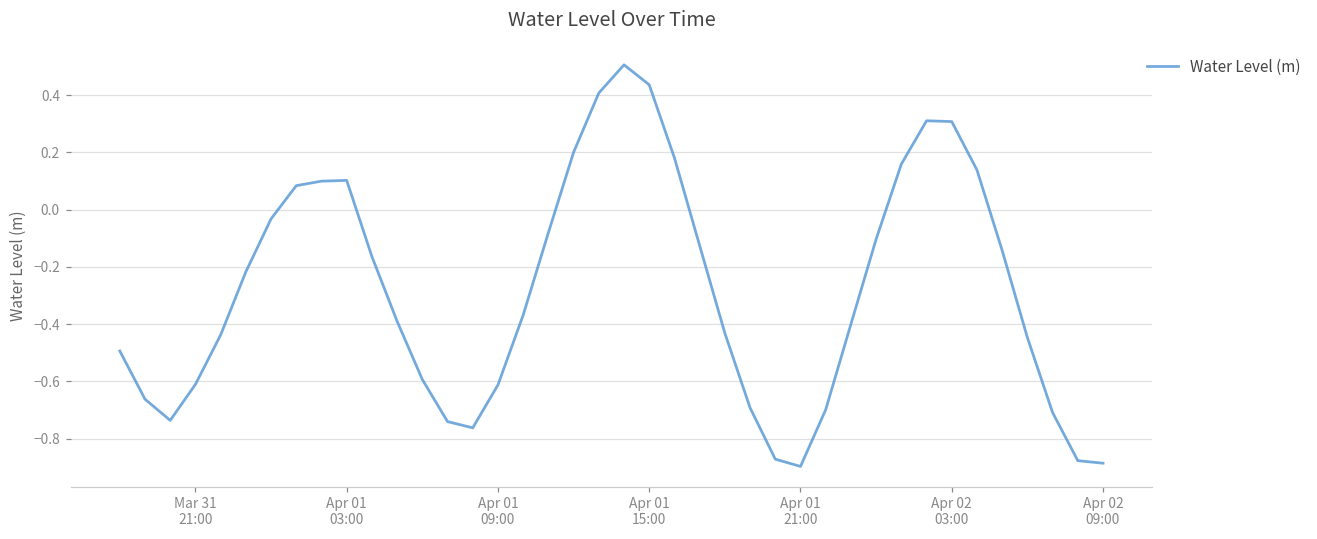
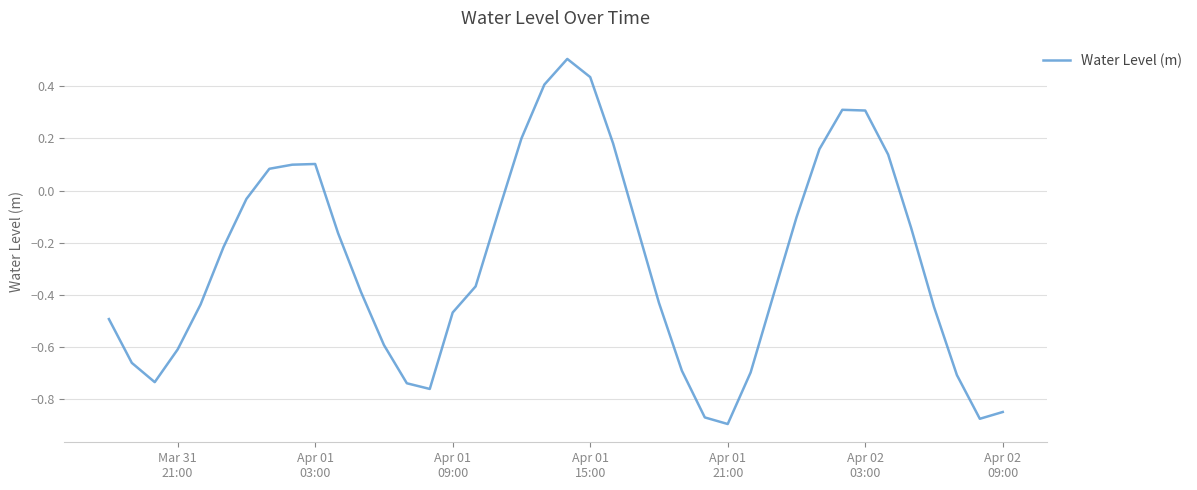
Apr 01 09:00: -0.61 -> -0.47
Apr 02 09:00: -0.89 -> -0.85
